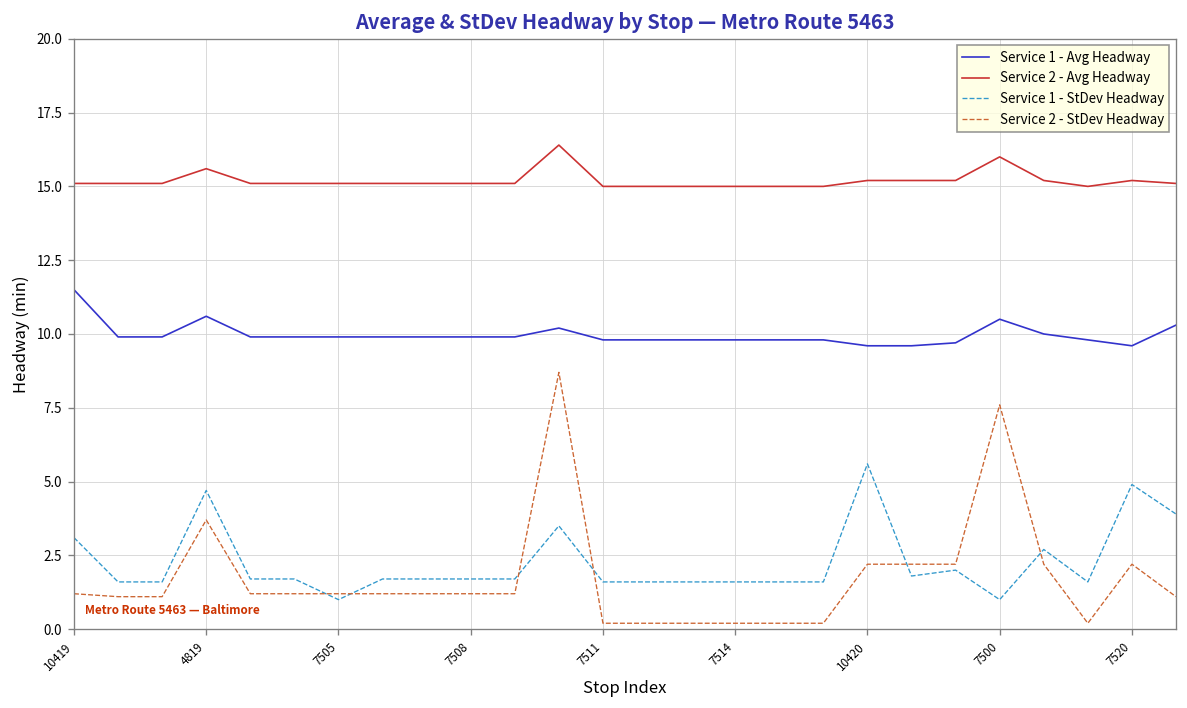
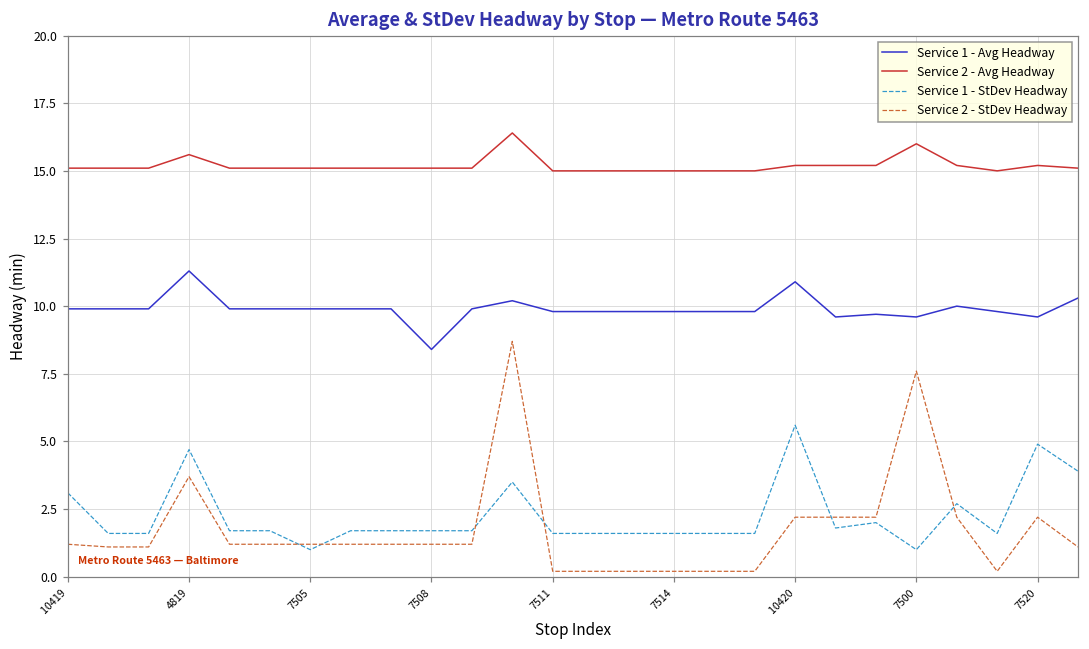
Service 1 - Avg Headway, 10419: 11.5 -> 9.9
Service 1 - Avg Headway, 4819: 10.6 -> 11.3
Service 1 - Avg Headway, 7508: 9.9 -> 8.4
Service 1 - Avg Headway, 10420: 9.6 -> 10.9
Service 1 - Avg Headway, 7500: 10.5 -> 9.6
